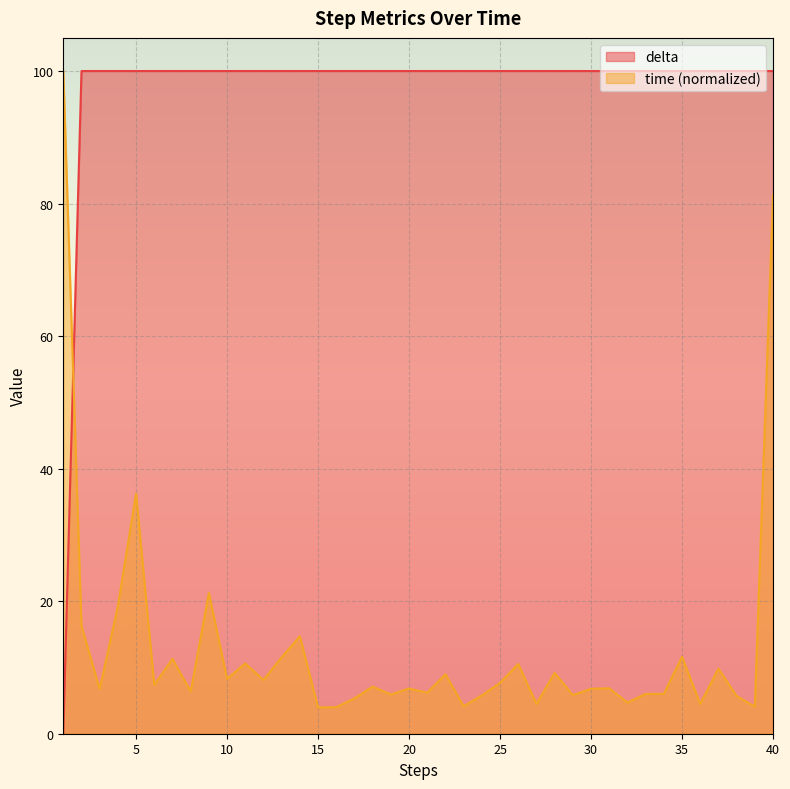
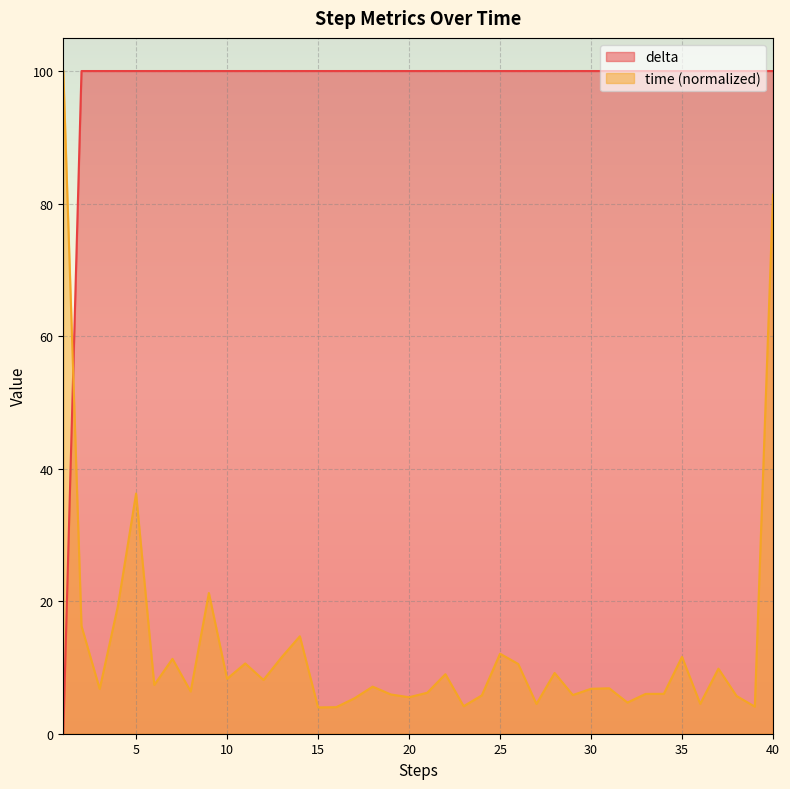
time (normalized), 20: 7 -> 6
time (normalized), 25: 8 -> 12
